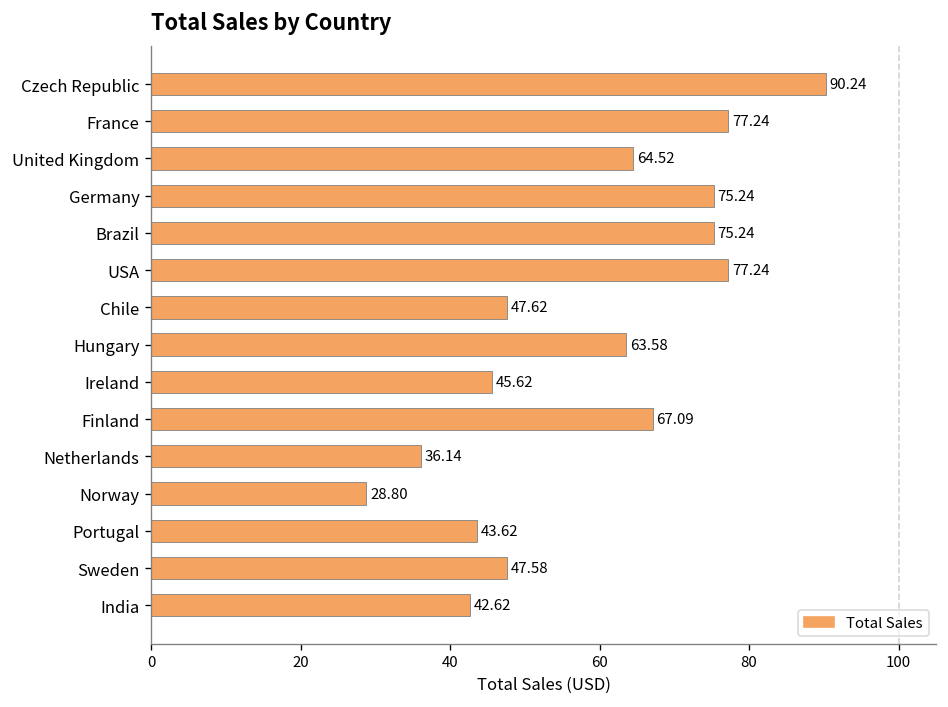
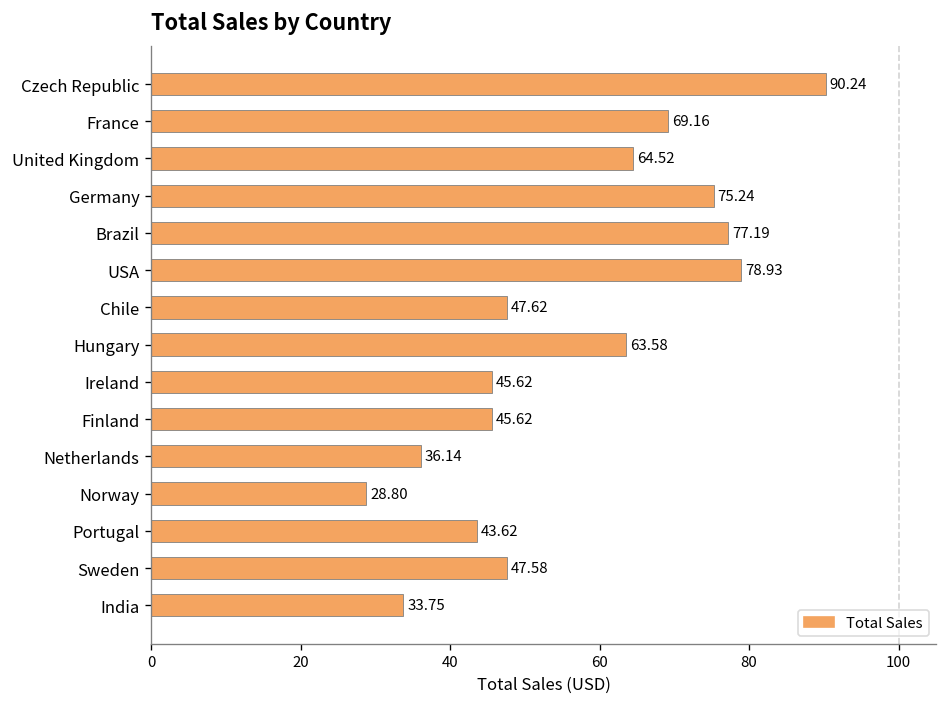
France: 77.24 -> 69.16
Brazil: 75.24 -> 77.19
USA: 77.24 -> 78.93
Finland: 67.09 -> 45.62
India: 42.62 -> 33.75
